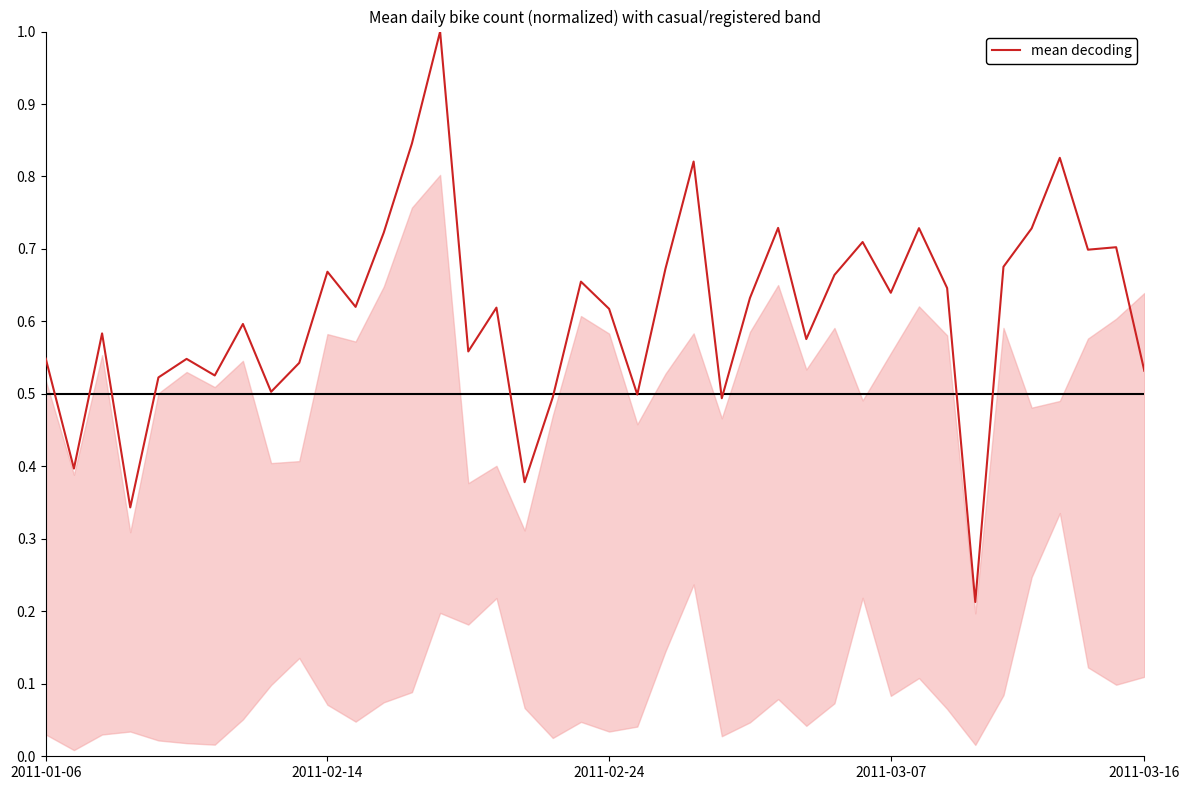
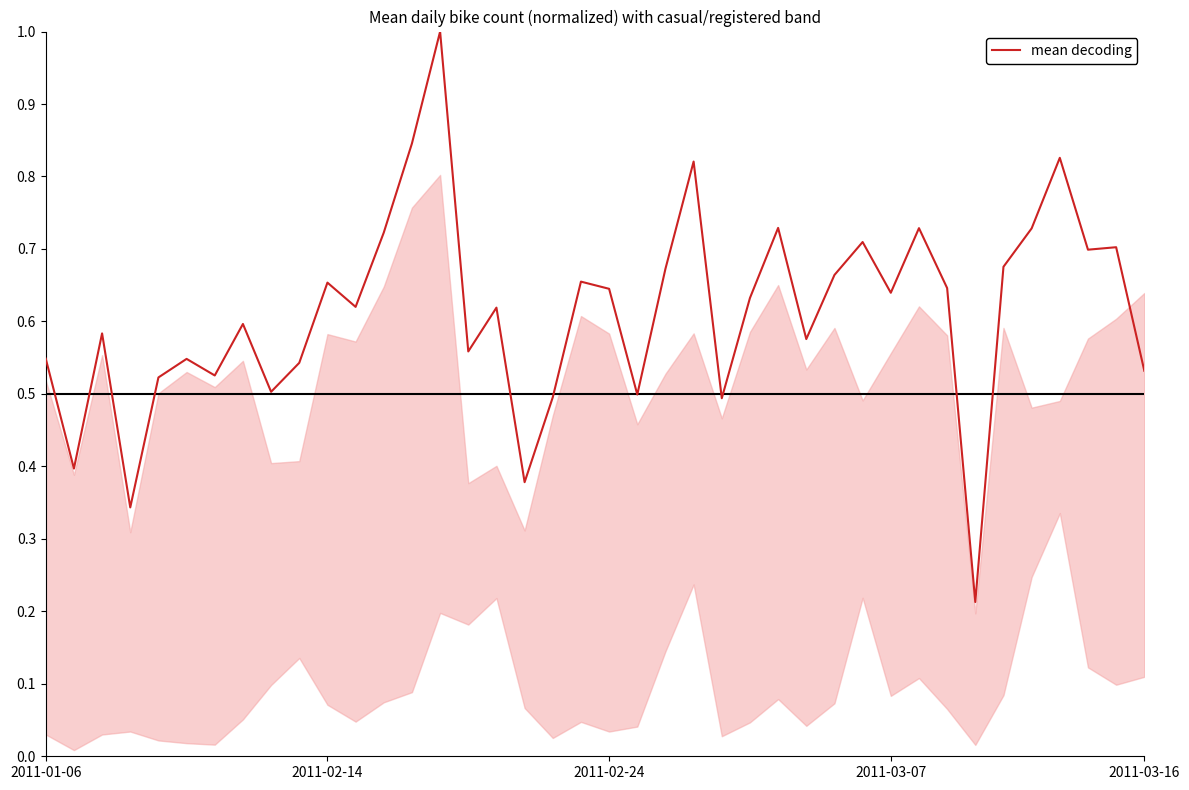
mean decoding, 2011-02-14: 0.67 -> 0.65
mean decoding, 2011-02-24: 0.62 -> 0.65
